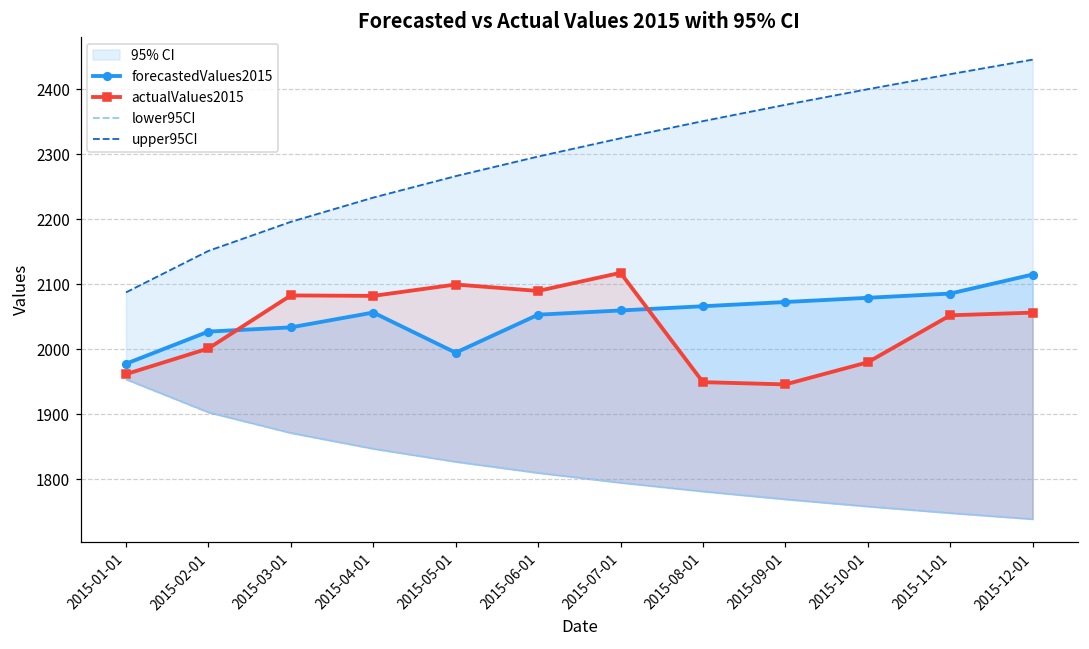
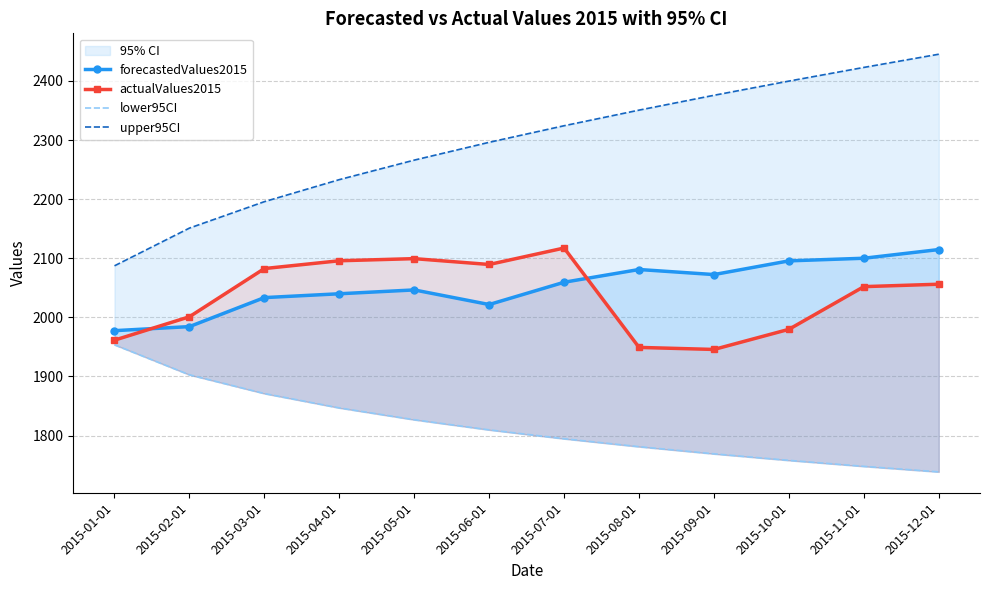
forecastedValues2015, 2015-02-01: 2030 -> 1980
forecastedValues2015, 2015-04-01: 2060 -> 2040
actualValues2015, 2015-04-01: 2080 -> 2100
forecastedValues2015, 2015-05-01: 1990 -> 2050
forecastedValues2015, 2015-06-01: 2050 -> 2020
forecastedValues2015, 2015-08-01: 2070 -> 2080
forecastedValues2015, 2015-10-01: 2080 -> 2100
forecastedValues2015, 2015-11-01: 2090 -> 2100
